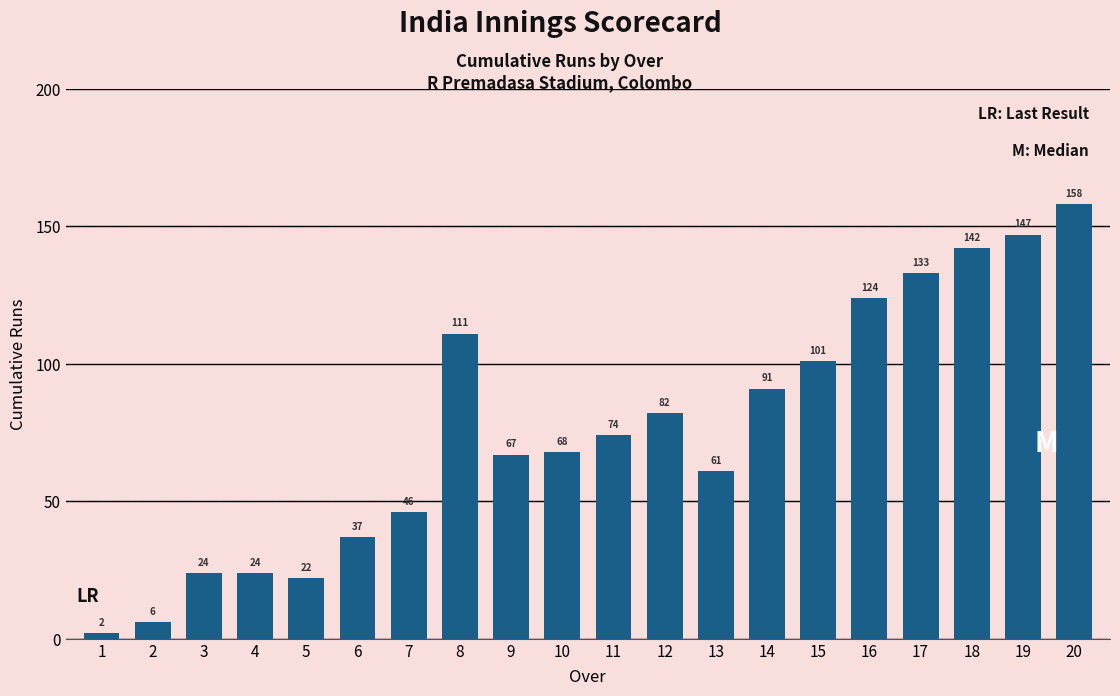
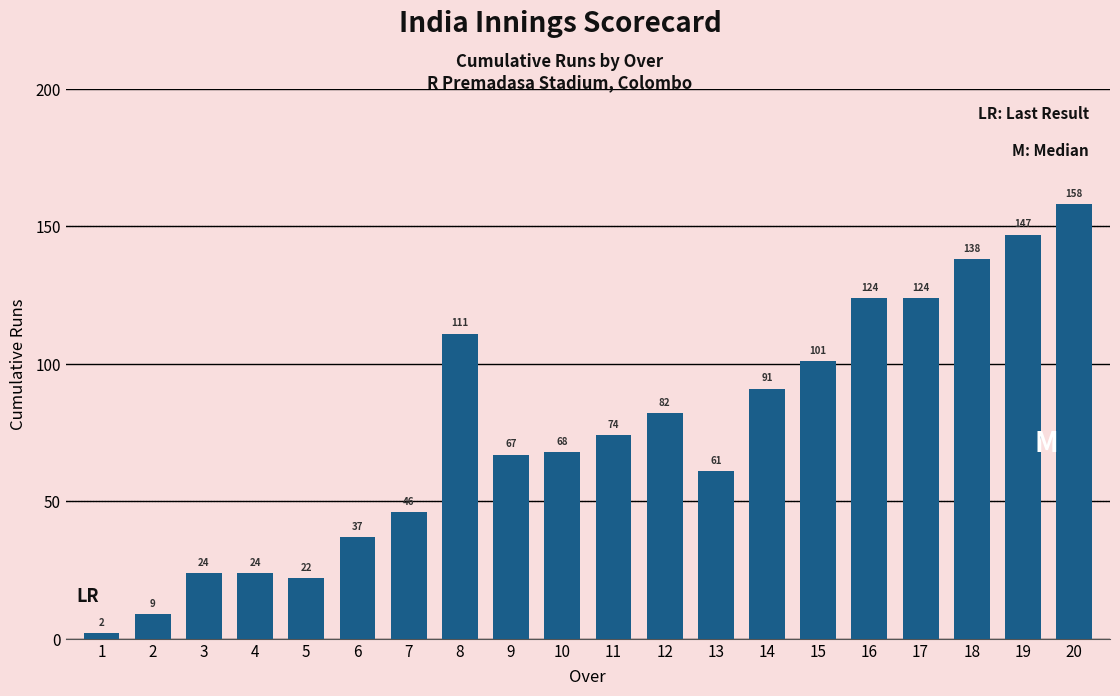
2: 6 -> 9
17: 133 -> 124
18: 142 -> 138
